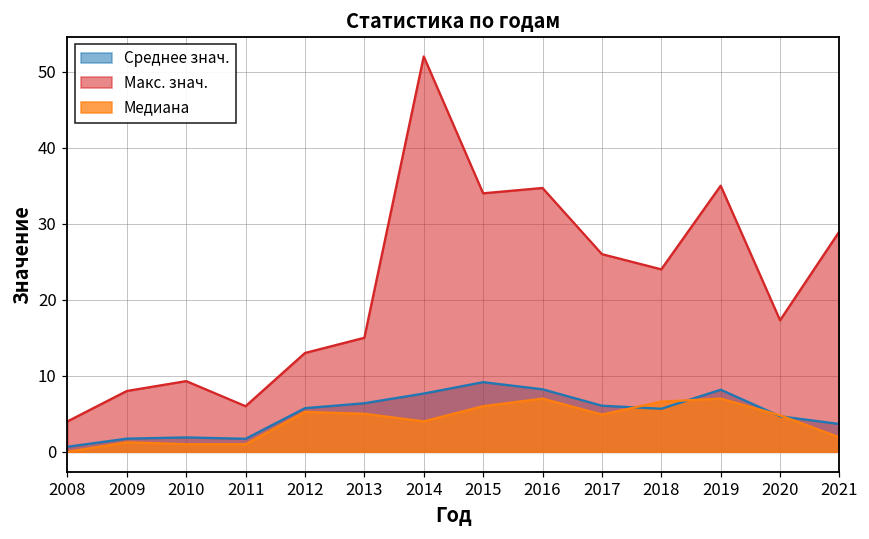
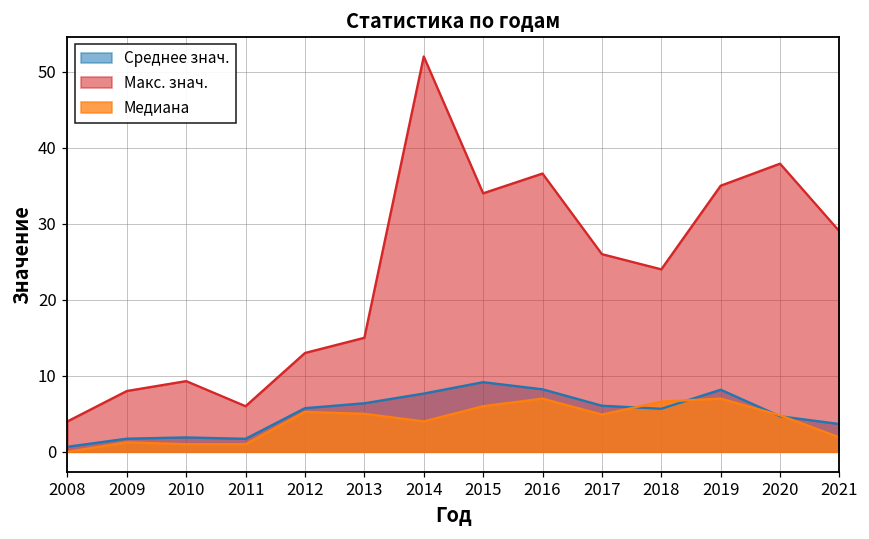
Макс. знач., 2016: 35 -> 37
Макс. знач., 2020: 17 -> 38
